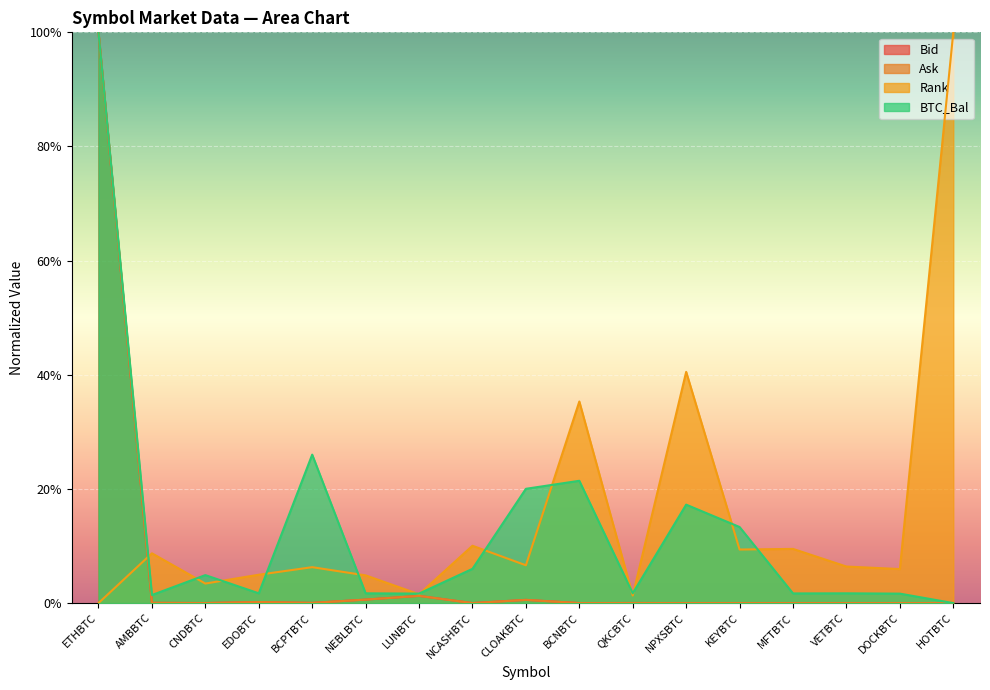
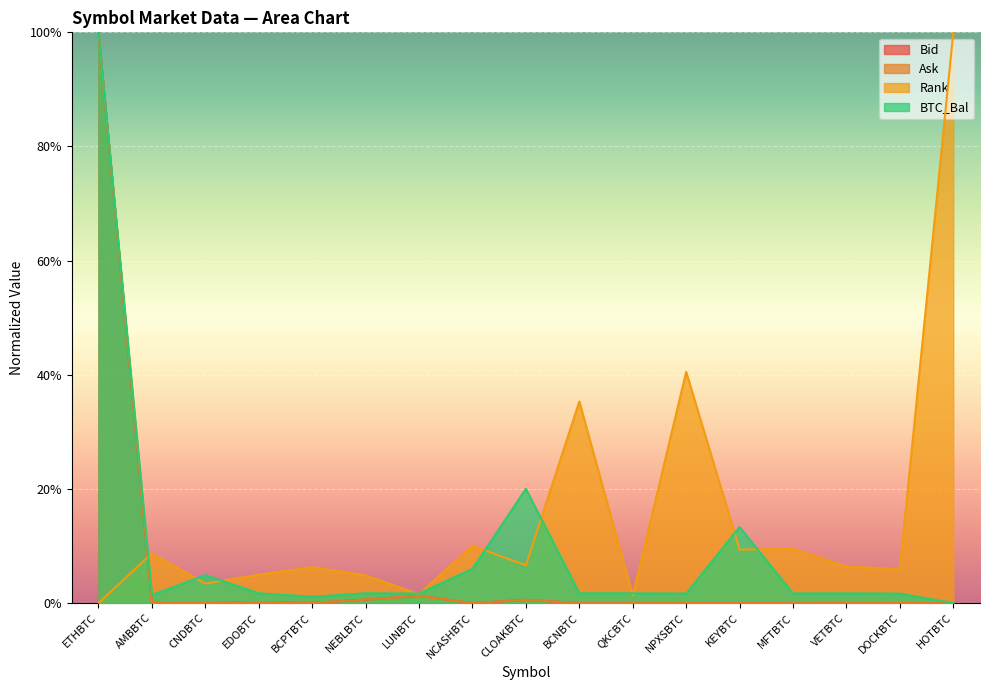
BTC_Bal, BCPTBTC: 26% -> 1%
BTC_Bal, BCNBTC: 21% -> 2%
BTC_Bal, NPXSBTC: 17% -> 2%
